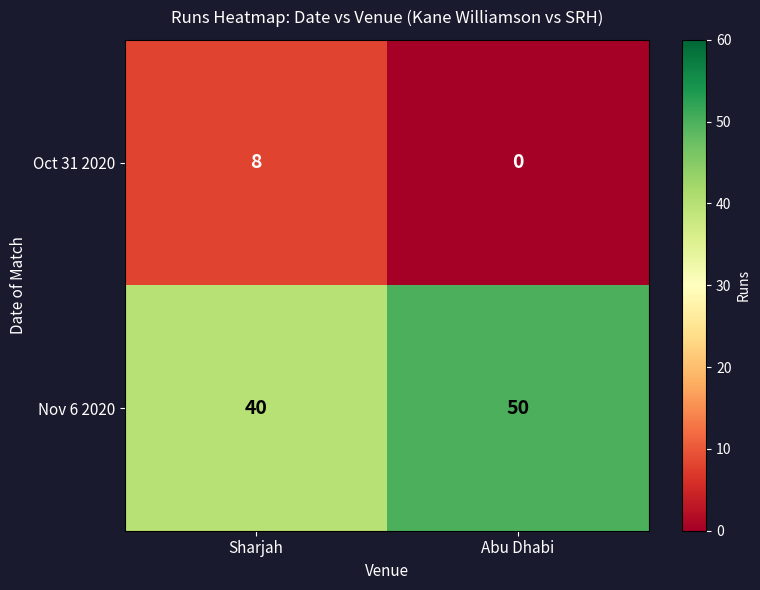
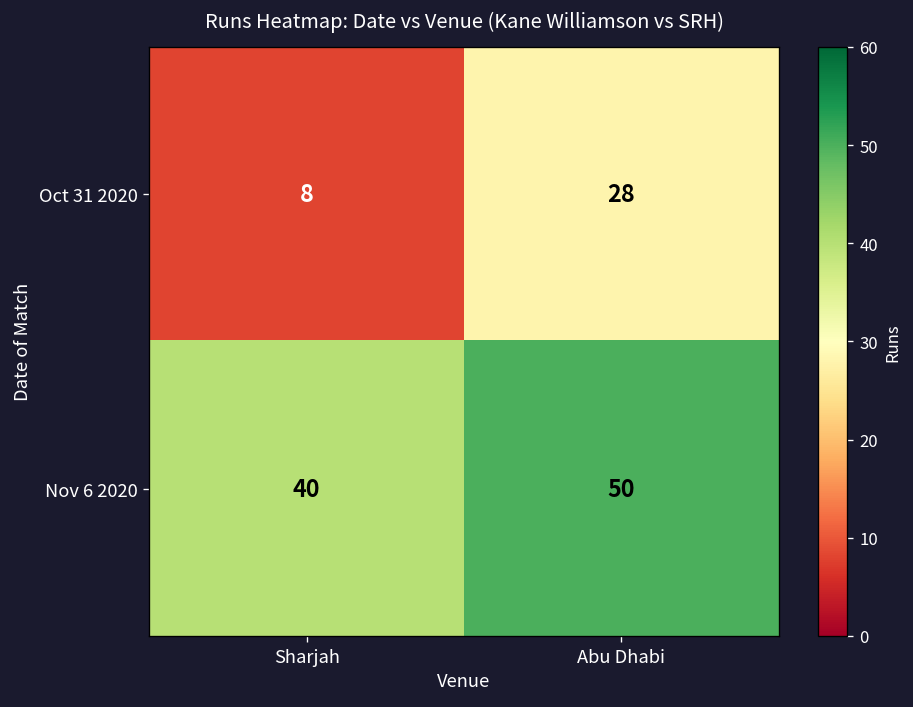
Oct 31 2020, Abu Dhabi: 0 -> 28
